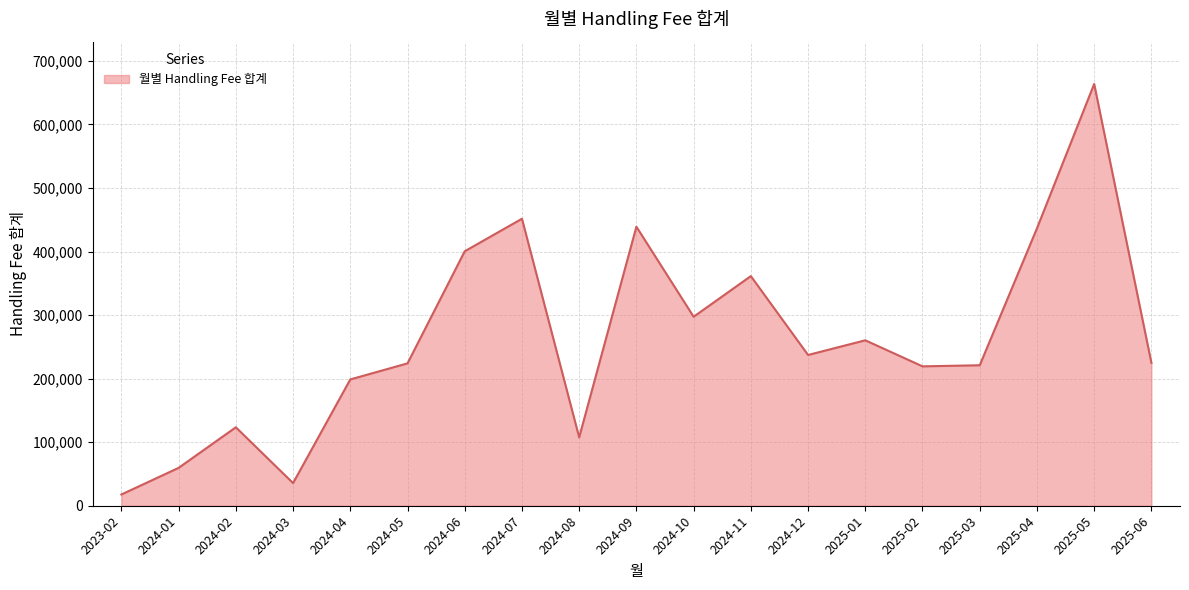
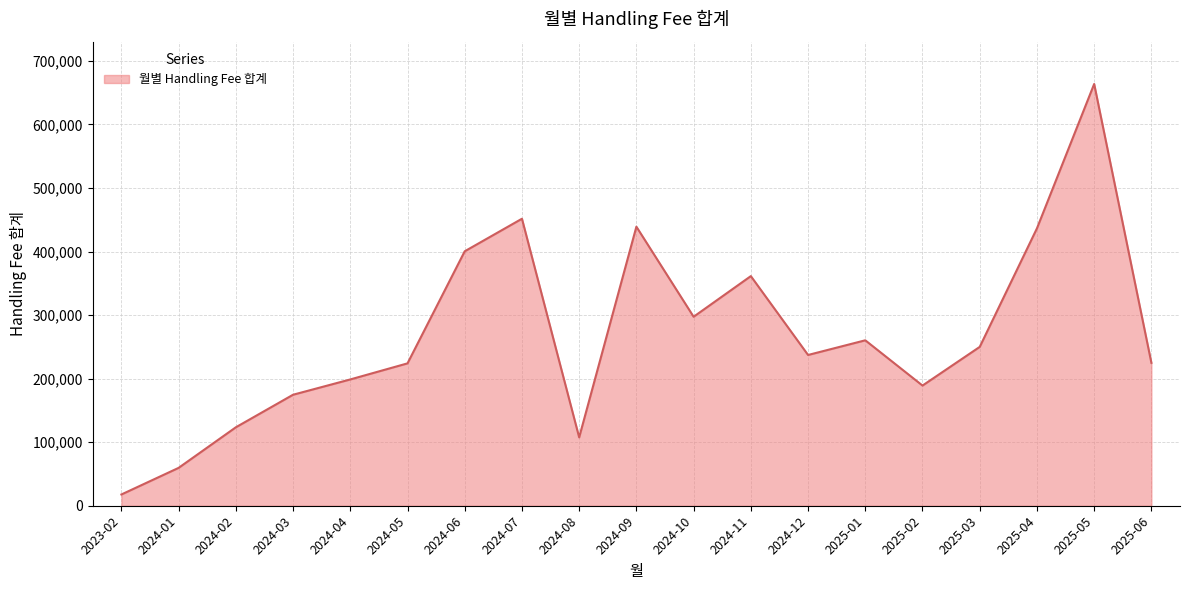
2024-03: 40,000 -> 170,000
2025-02: 220,000 -> 190,000
2025-03: 220,000 -> 250,000
